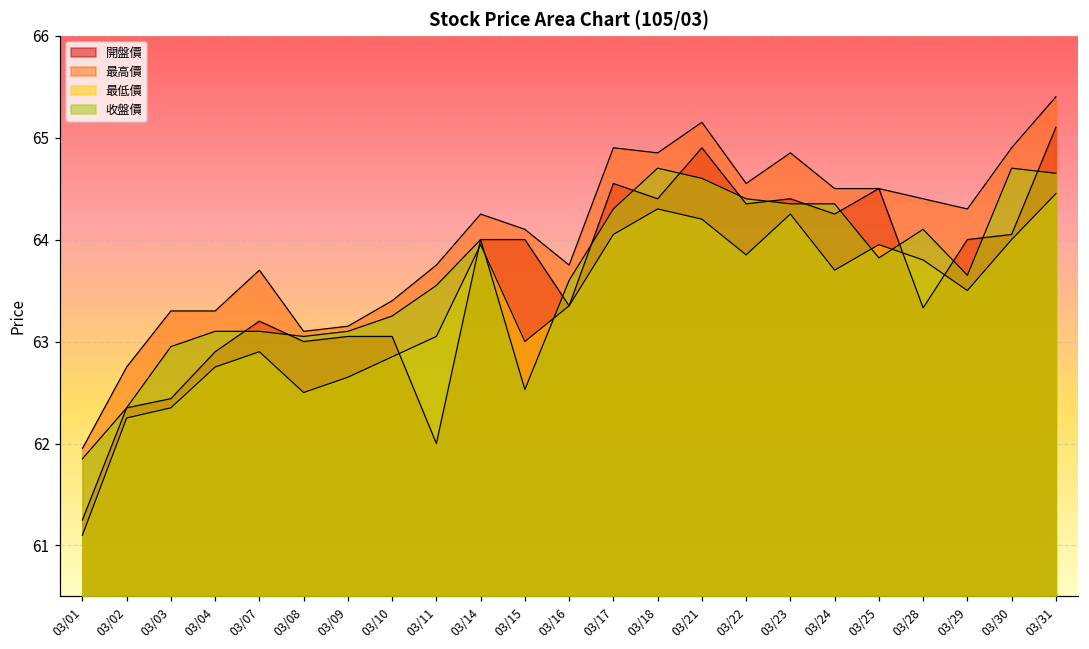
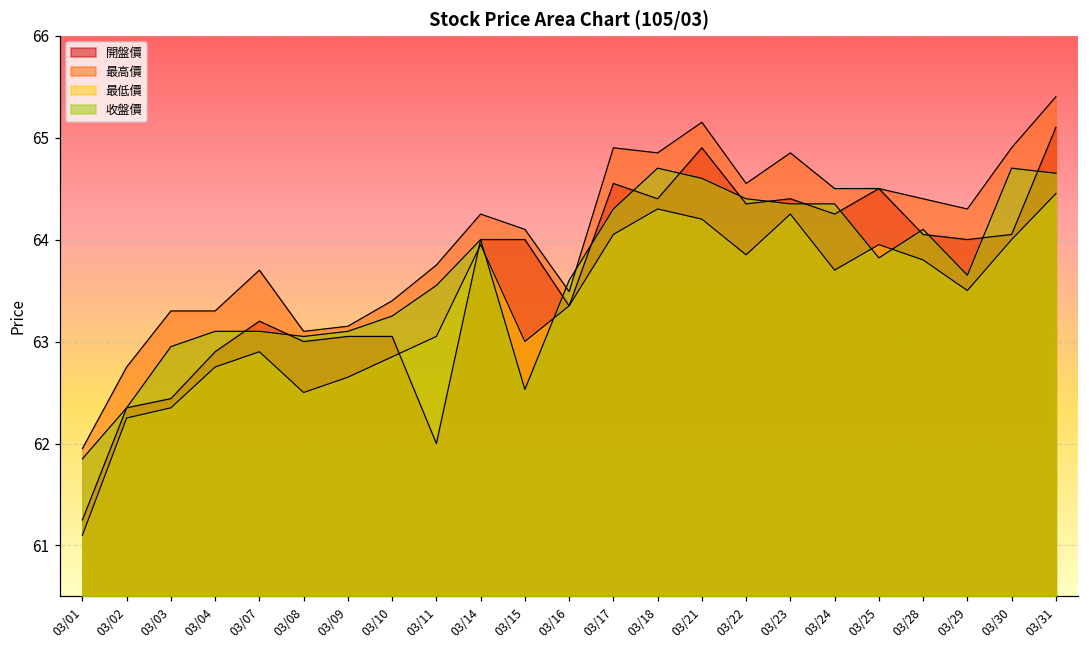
最高價, 03/16: 63.8 -> 63.5
開盤價, 03/28: 63.3 -> 64.1
